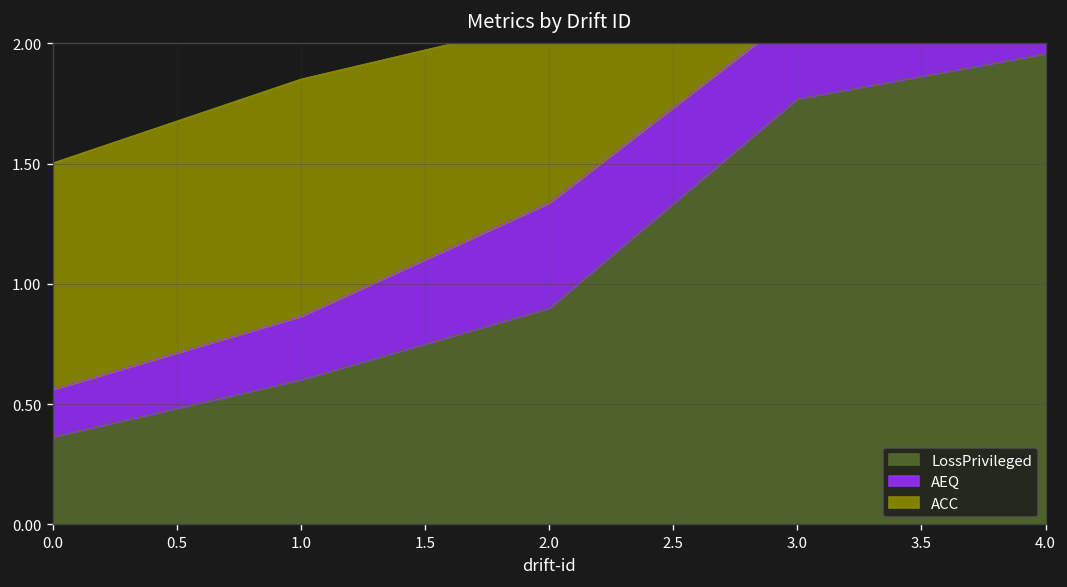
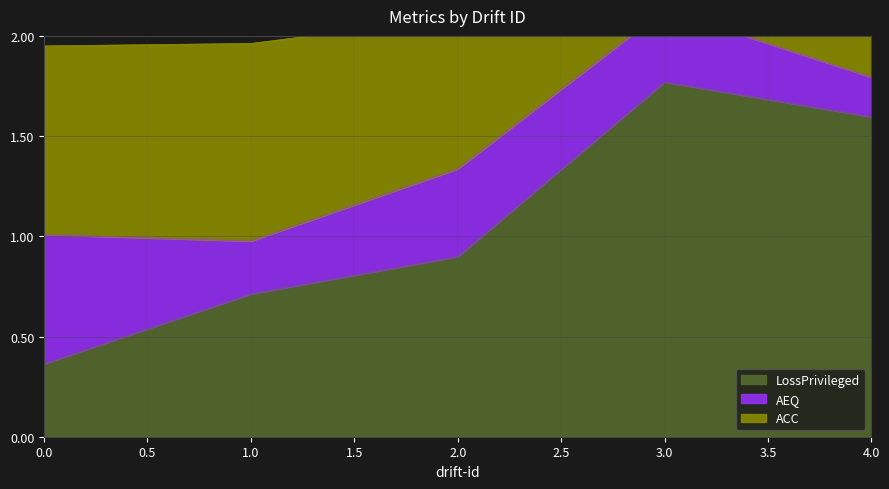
AEQ, 0.0: 0.20 -> 0.64
LossPrivileged, 1.0: 0.60 -> 0.71
LossPrivileged, 4.0: 1.96 -> 1.60
